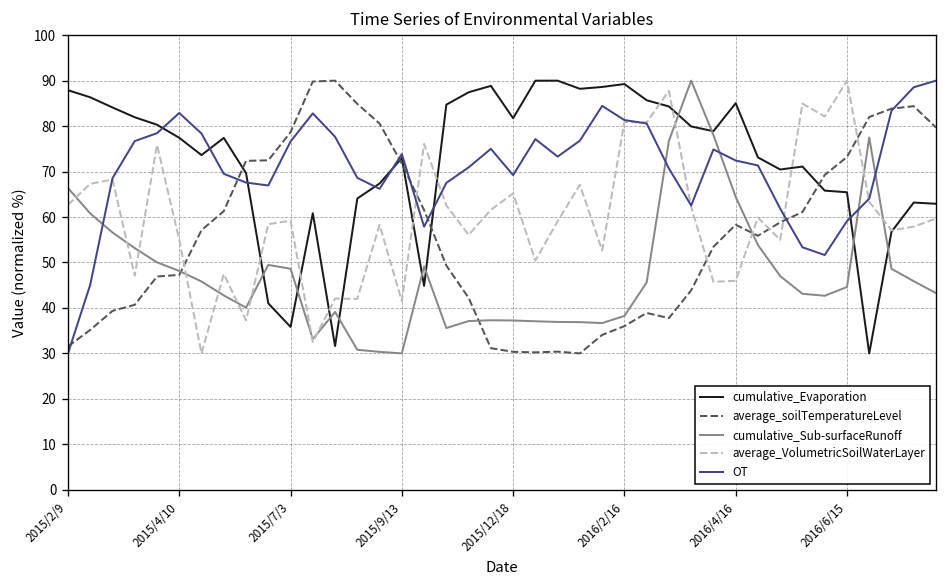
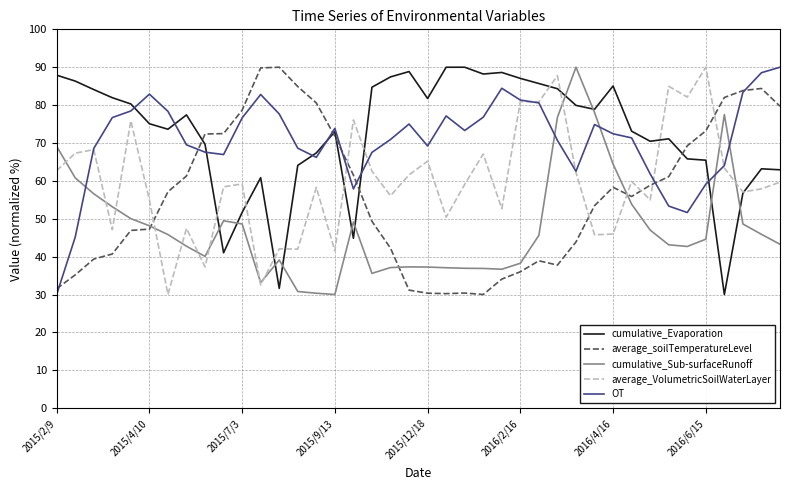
cumulative_Sub-surfaceRunoff, 2015/2/9: 66 -> 69
cumulative_Evaporation, 2015/4/10: 77 -> 75
cumulative_Evaporation, 2015/7/3: 36 -> 52
cumulative_Evaporation, 2016/2/16: 89 -> 87
